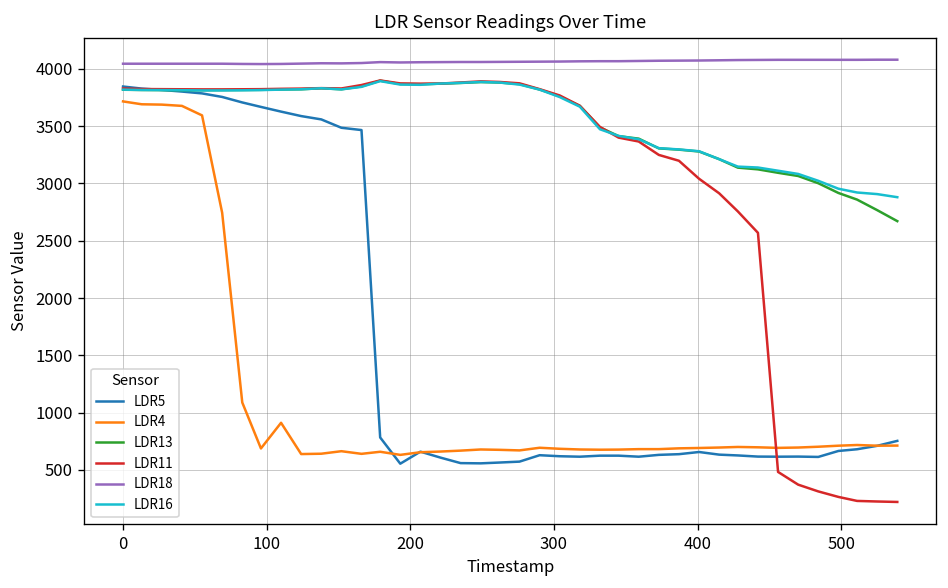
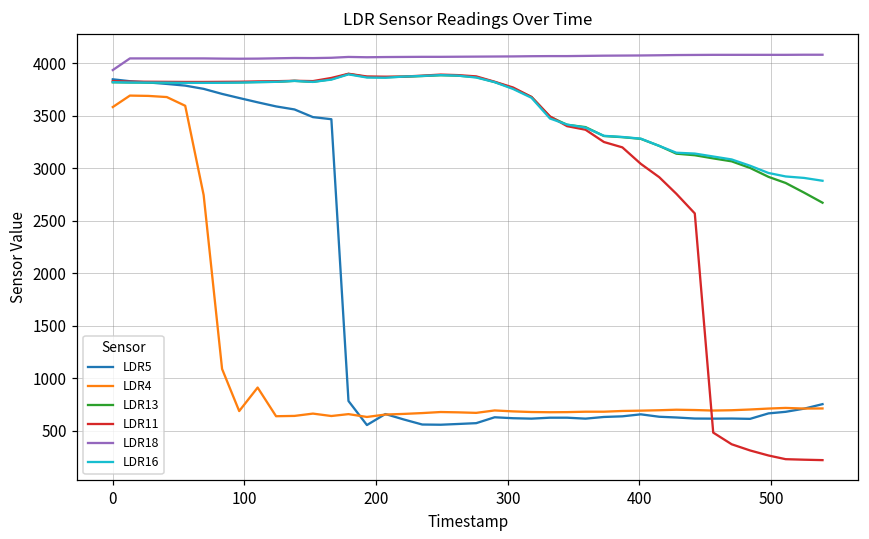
LDR4, 0: 3700 -> 3600
LDR18, 0: 4000 -> 3900
